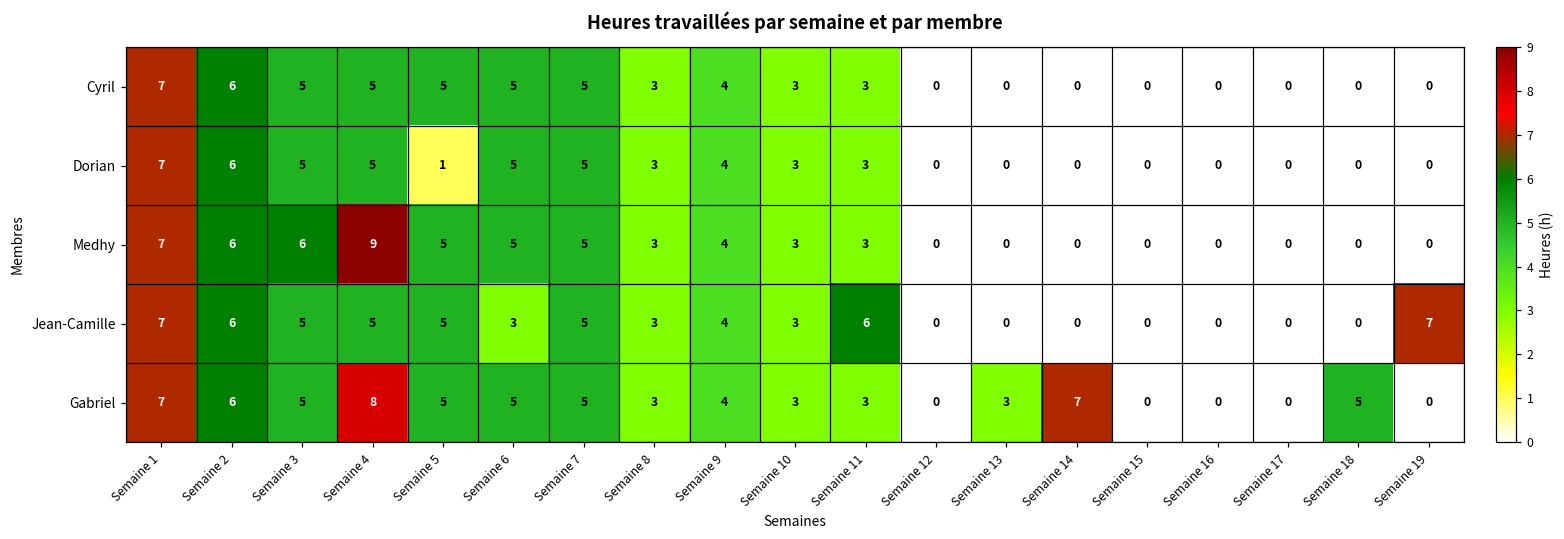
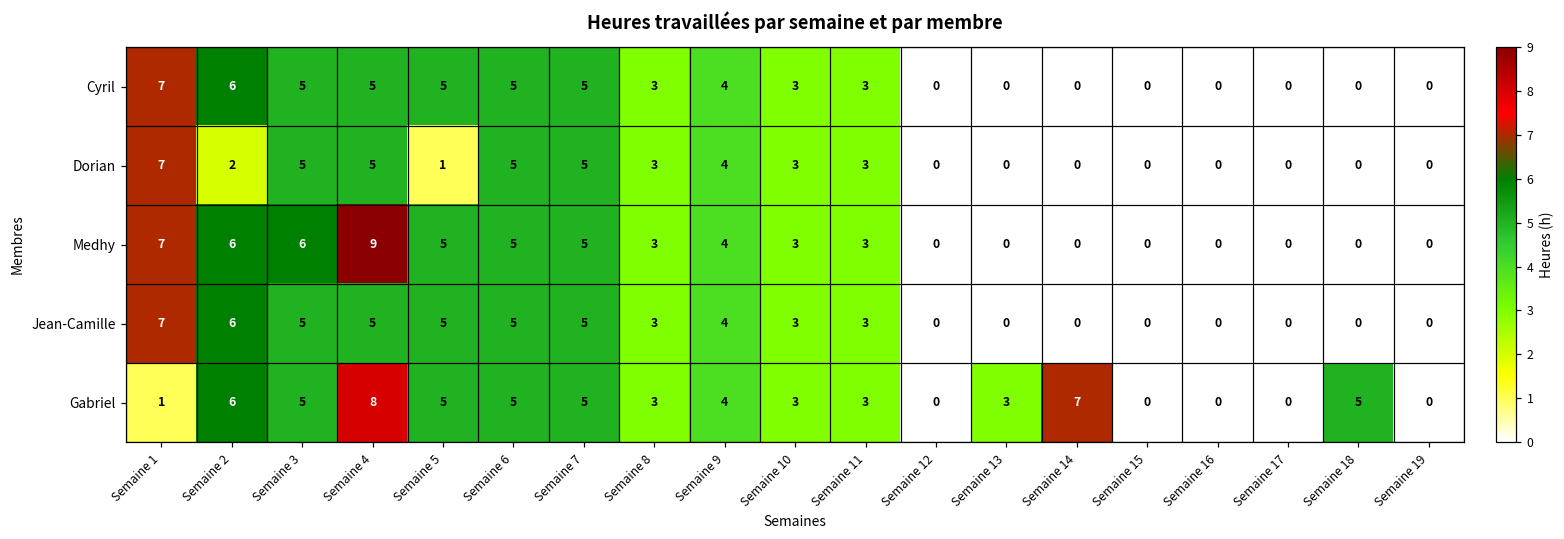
Dorian, Semaine 2: 6 -> 2
Jean-Camille, Semaine 6: 3 -> 5
Jean-Camille, Semaine 11: 6 -> 3
Jean-Camille, Semaine 19: 7 -> 0
Gabriel, Semaine 1: 7 -> 1
